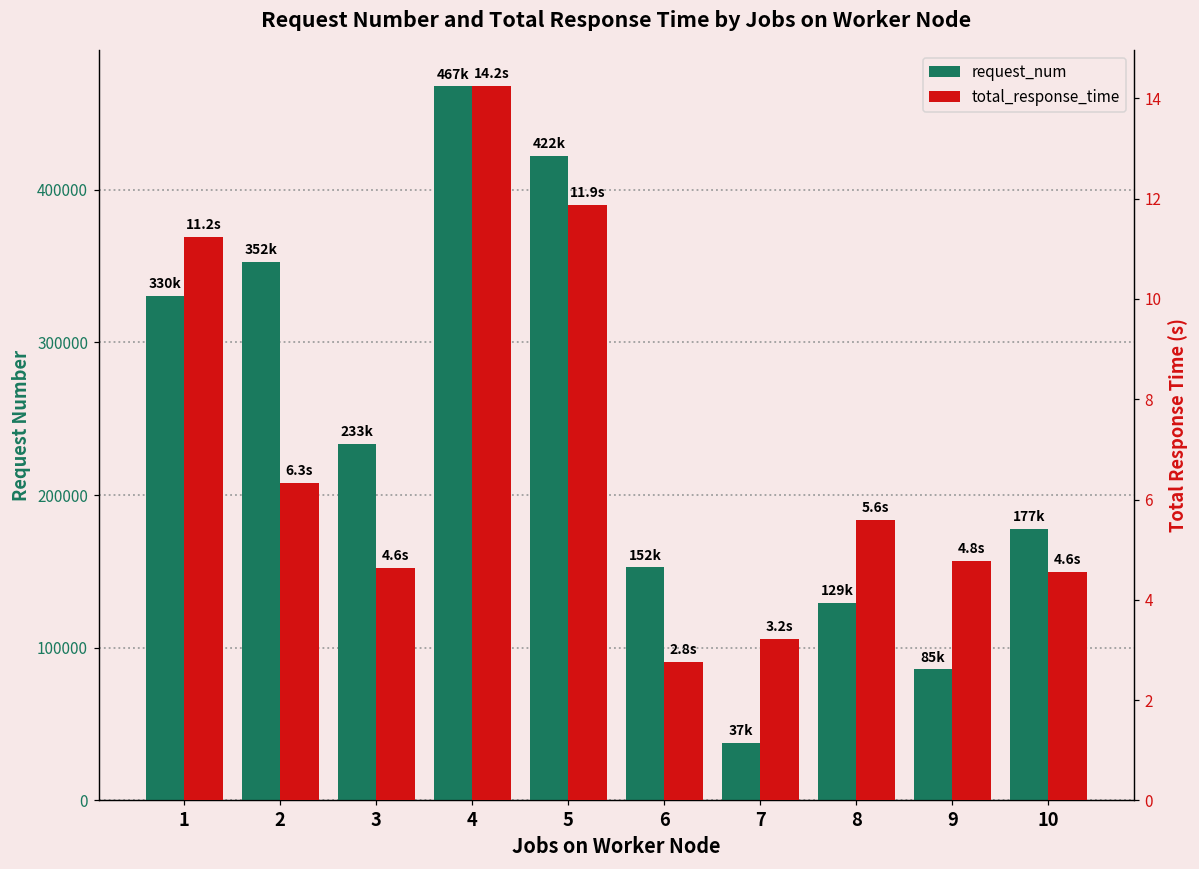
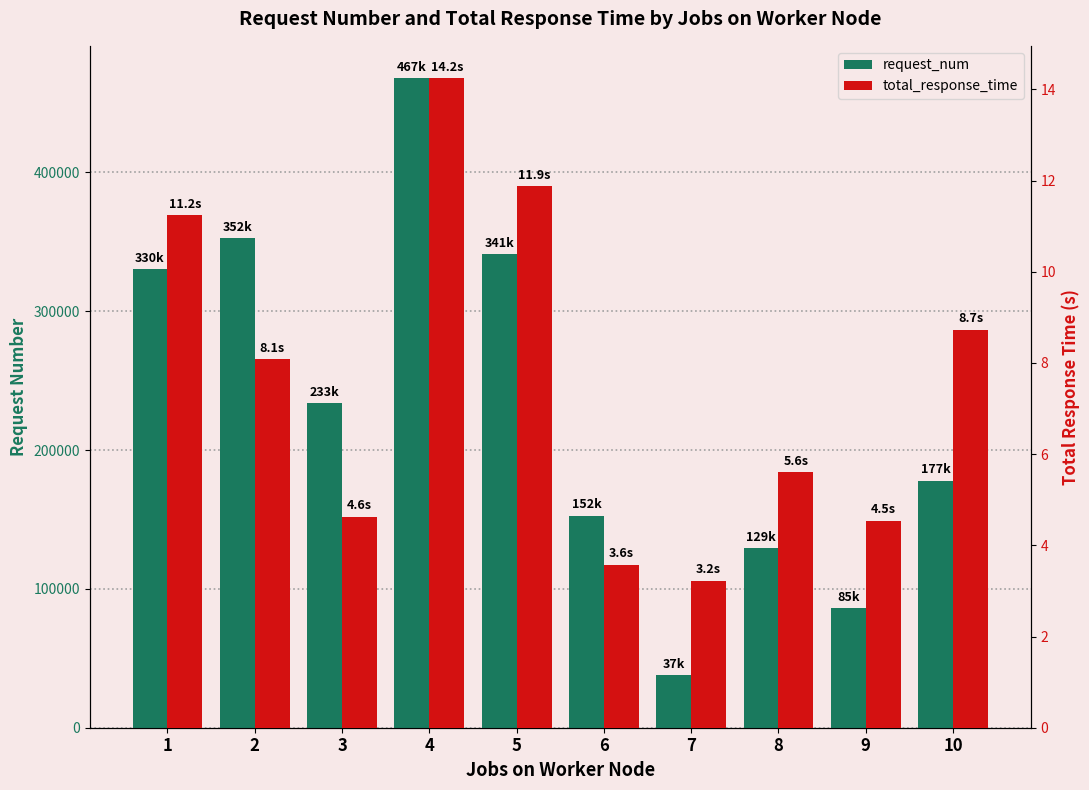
request_num, 5: 422k -> 341k
total_response_time, 2: 6.3s -> 8.1s
total_response_time, 6: 2.8s -> 3.6s
total_response_time, 9: 4.8s -> 4.5s
total_response_time, 10: 4.6s -> 8.7s
